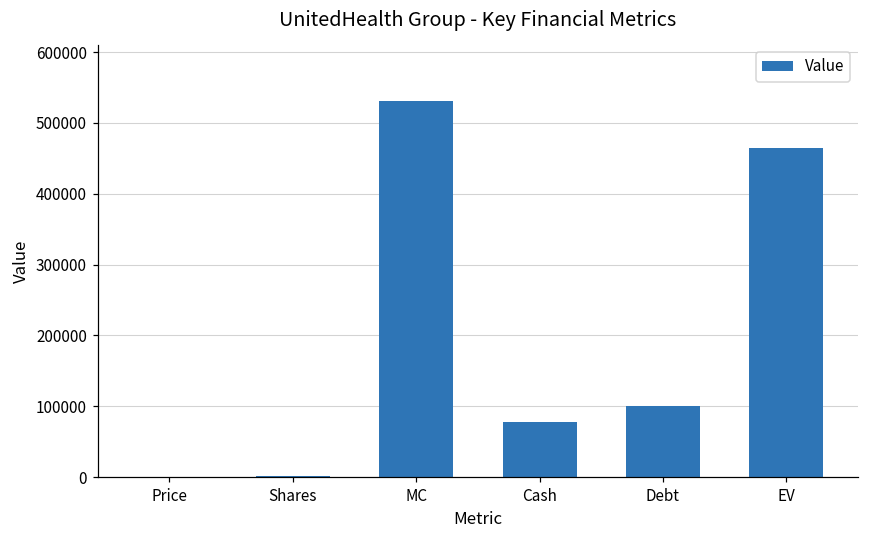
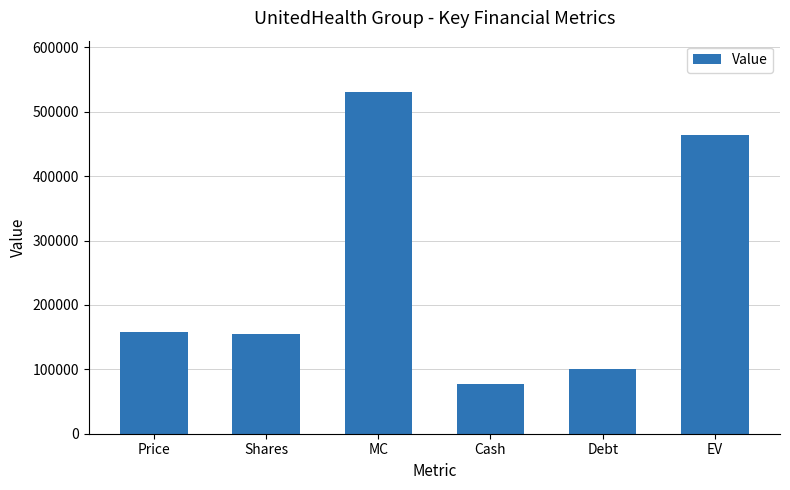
Price: 0 -> 160000
Shares: 0 -> 160000
